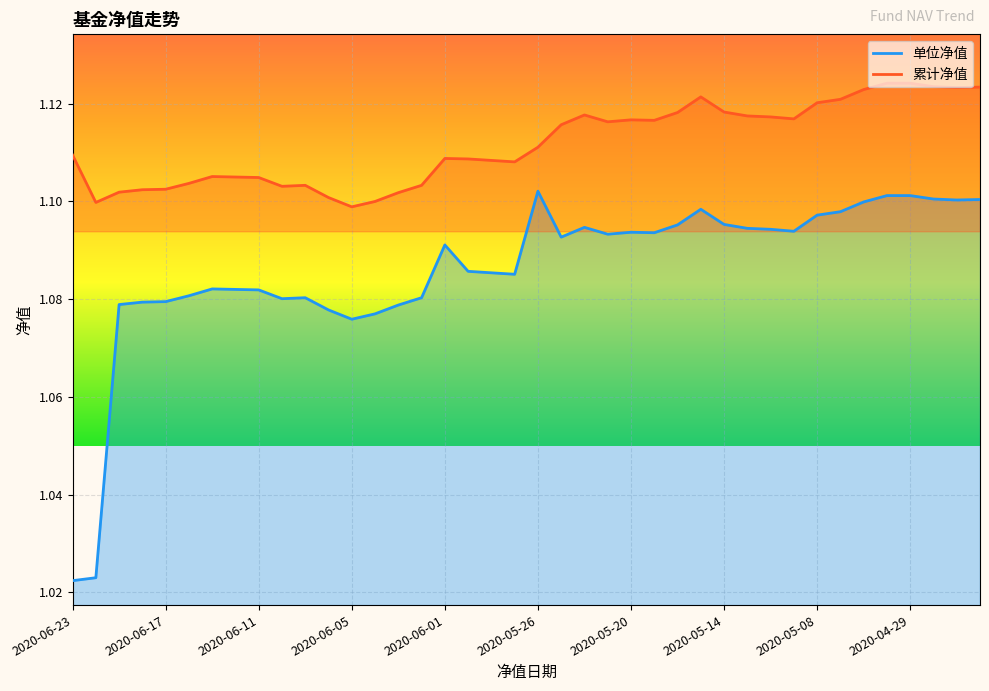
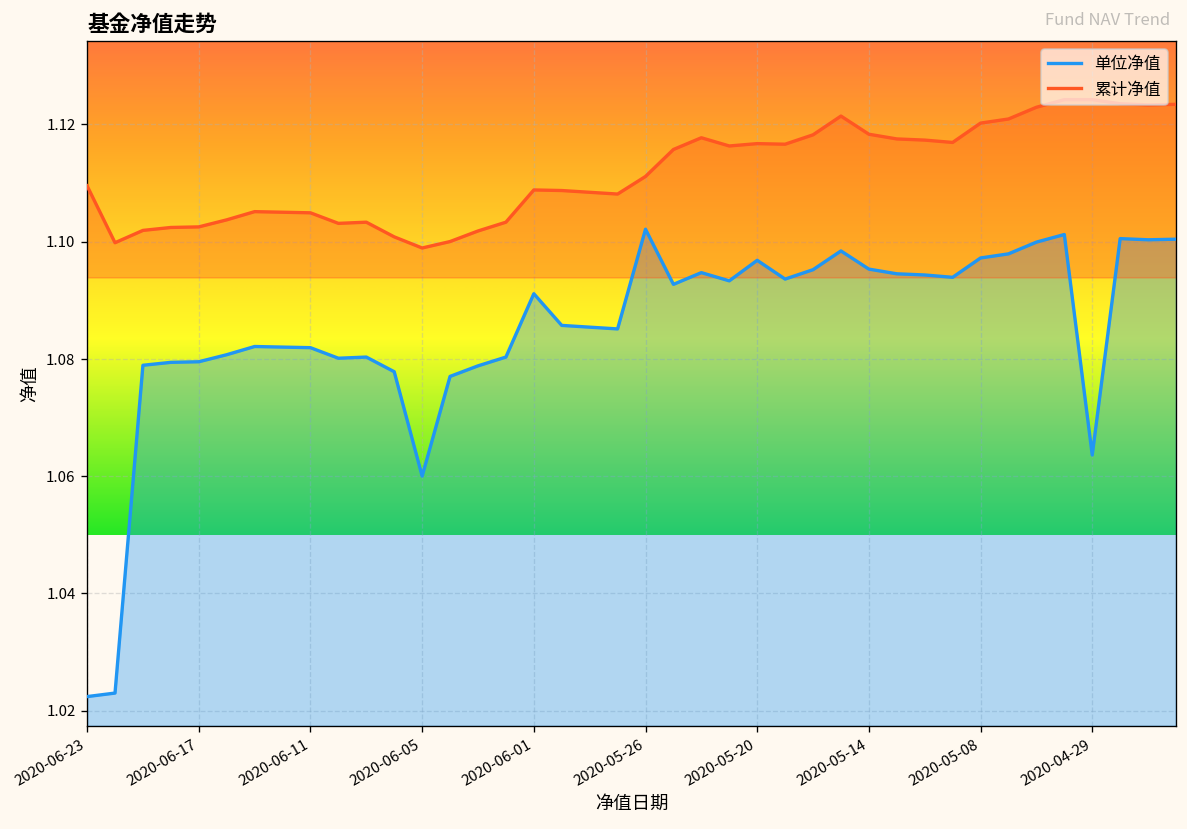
单位净值, 2020-06-05: 1.076 -> 1.060
单位净值, 2020-05-20: 1.094 -> 1.097
单位净值, 2020-04-29: 1.101 -> 1.064
